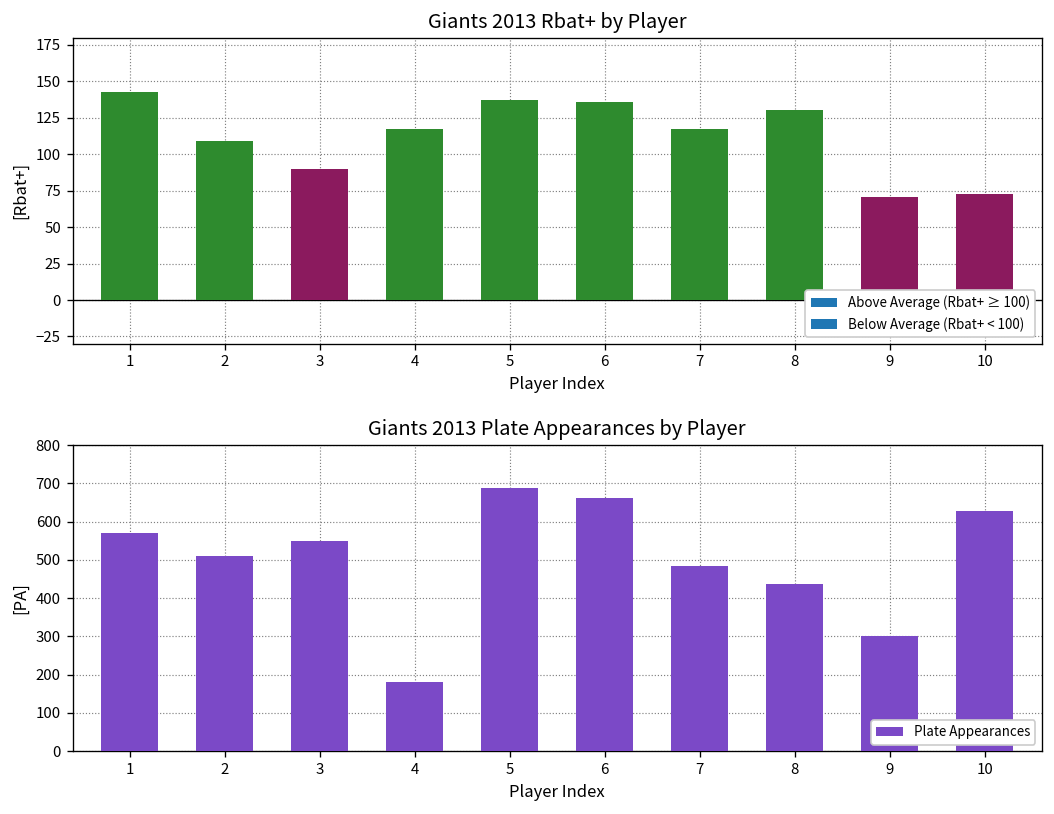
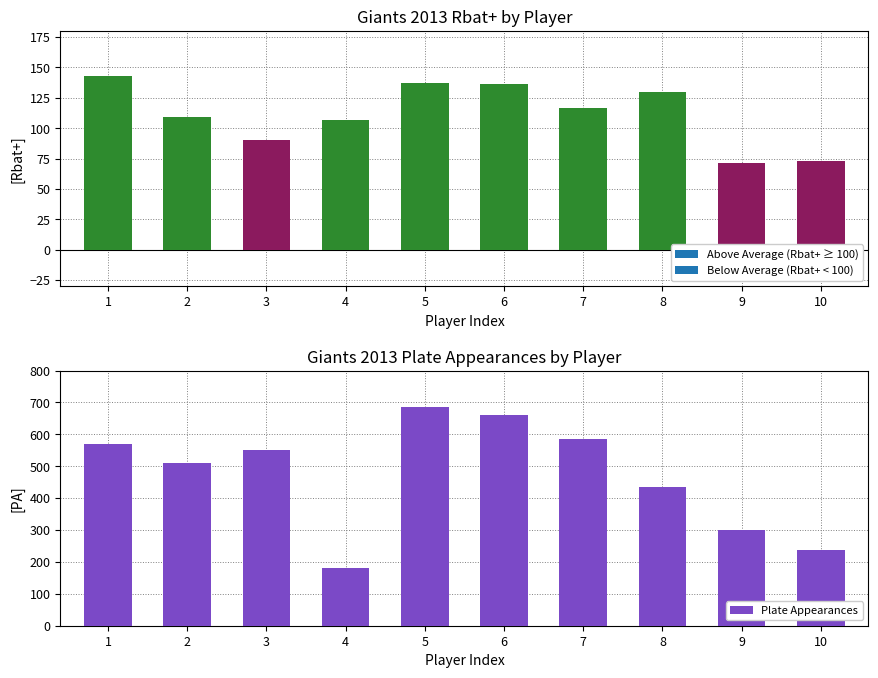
Giants 2013 Rbat+ by Player, 4: 117 -> 107
Giants 2013 Plate Appearances by Player, 7: 490 -> 580
Giants 2013 Plate Appearances by Player, 10: 630 -> 240
